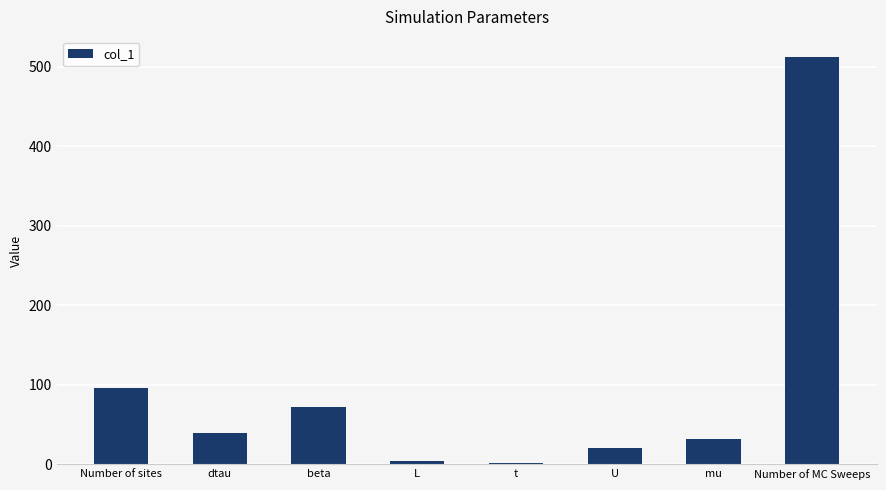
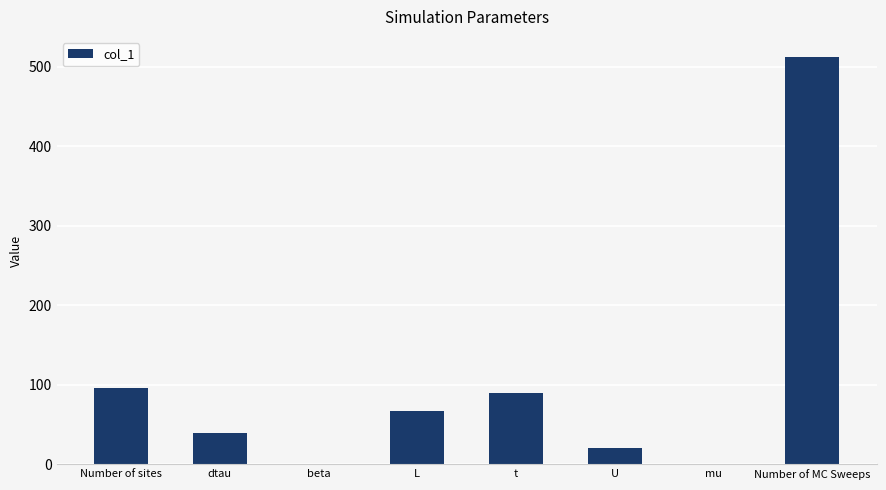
beta: 70 -> 0
L: 0 -> 70
t: 0 -> 90
mu: 30 -> 0
